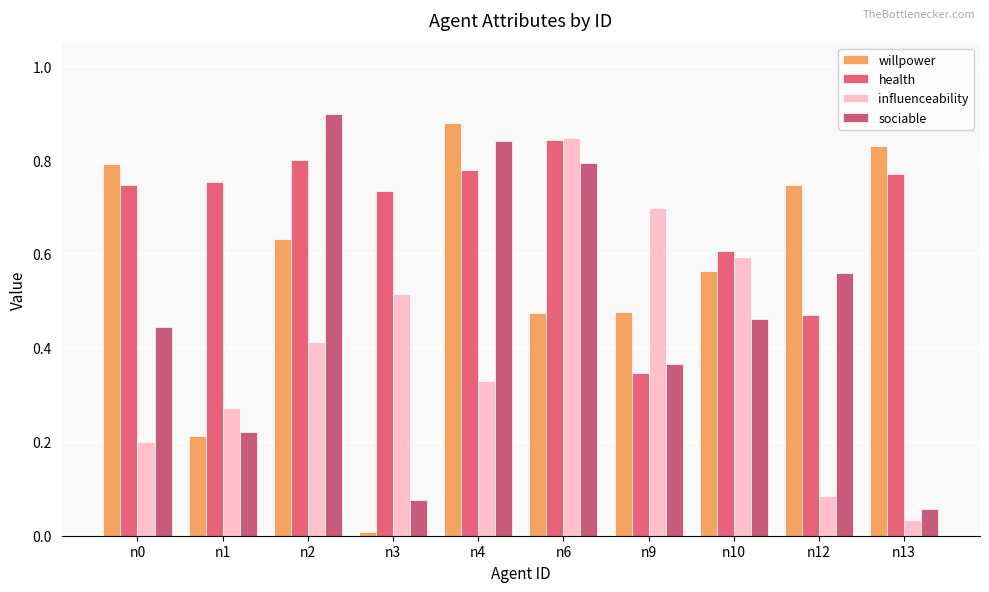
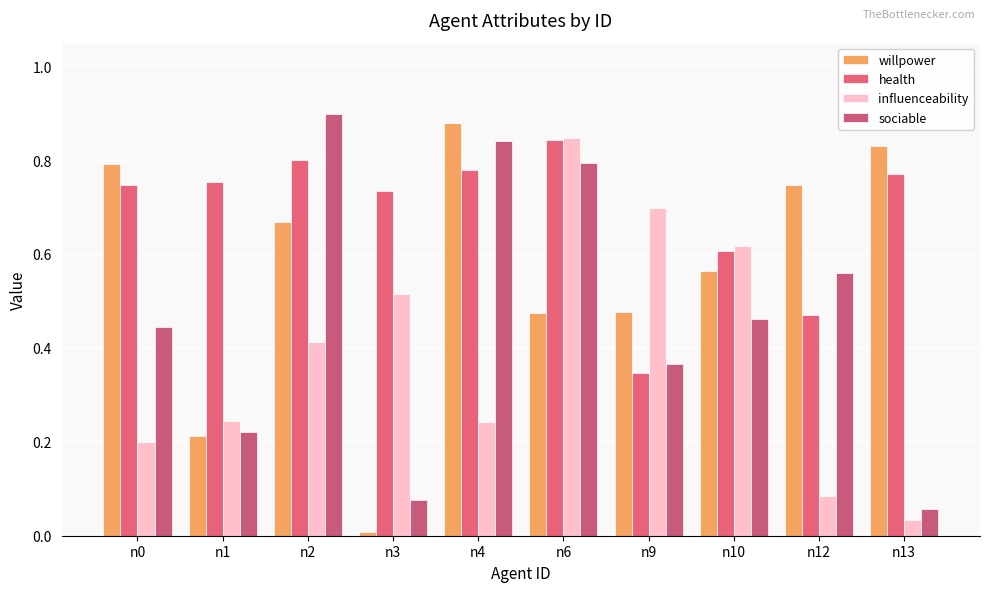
influenceability, n1: 0.27 -> 0.24
willpower, n2: 0.63 -> 0.67
influenceability, n4: 0.33 -> 0.24
influenceability, n10: 0.59 -> 0.62
